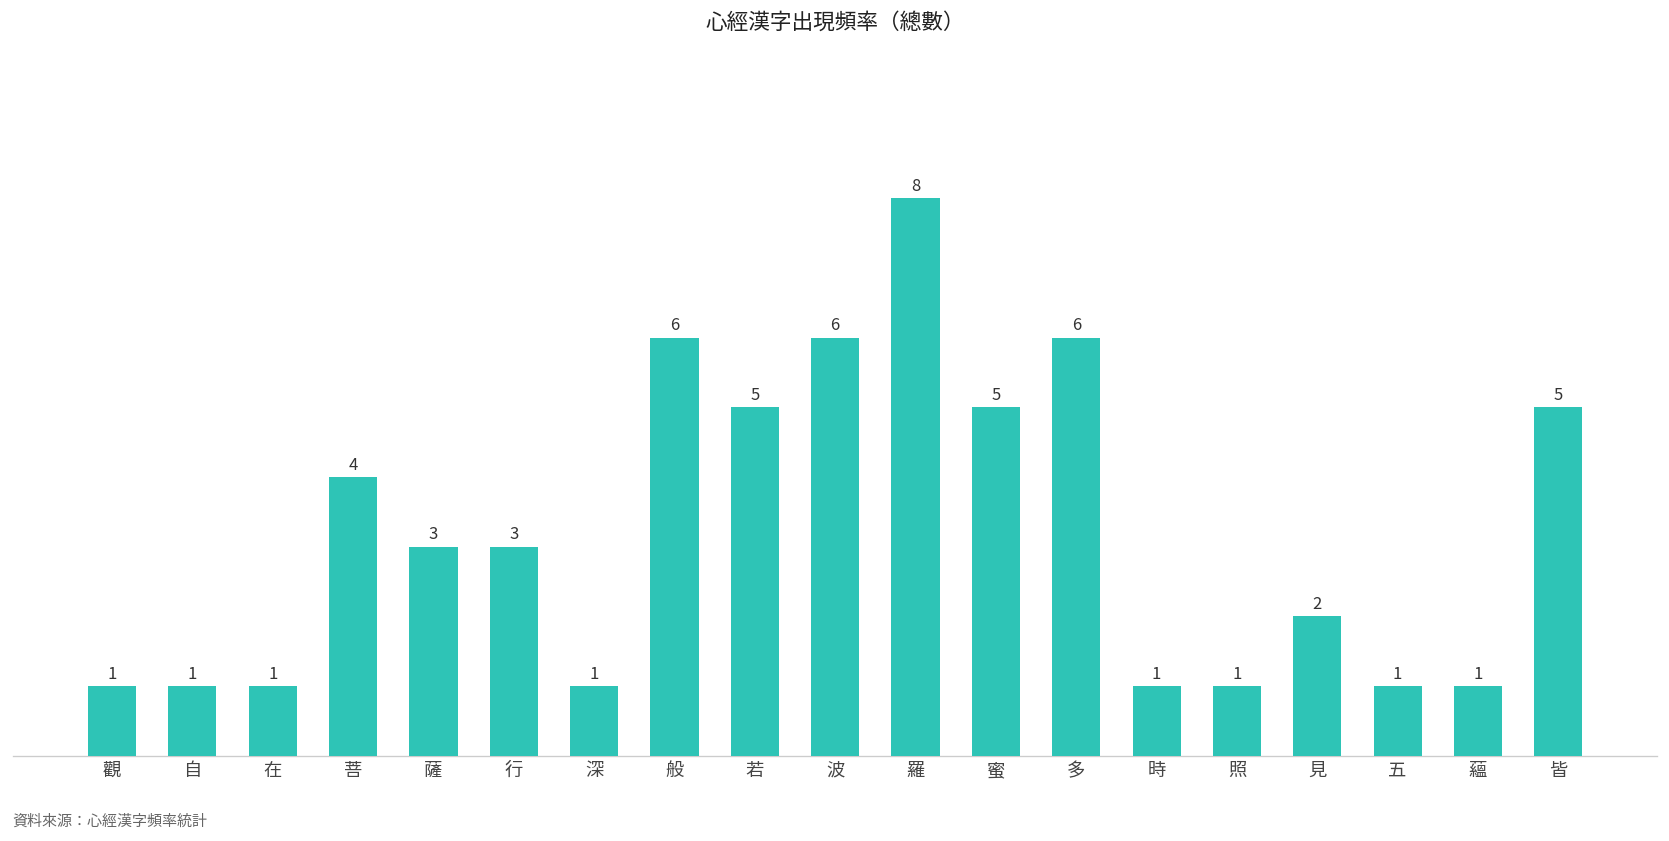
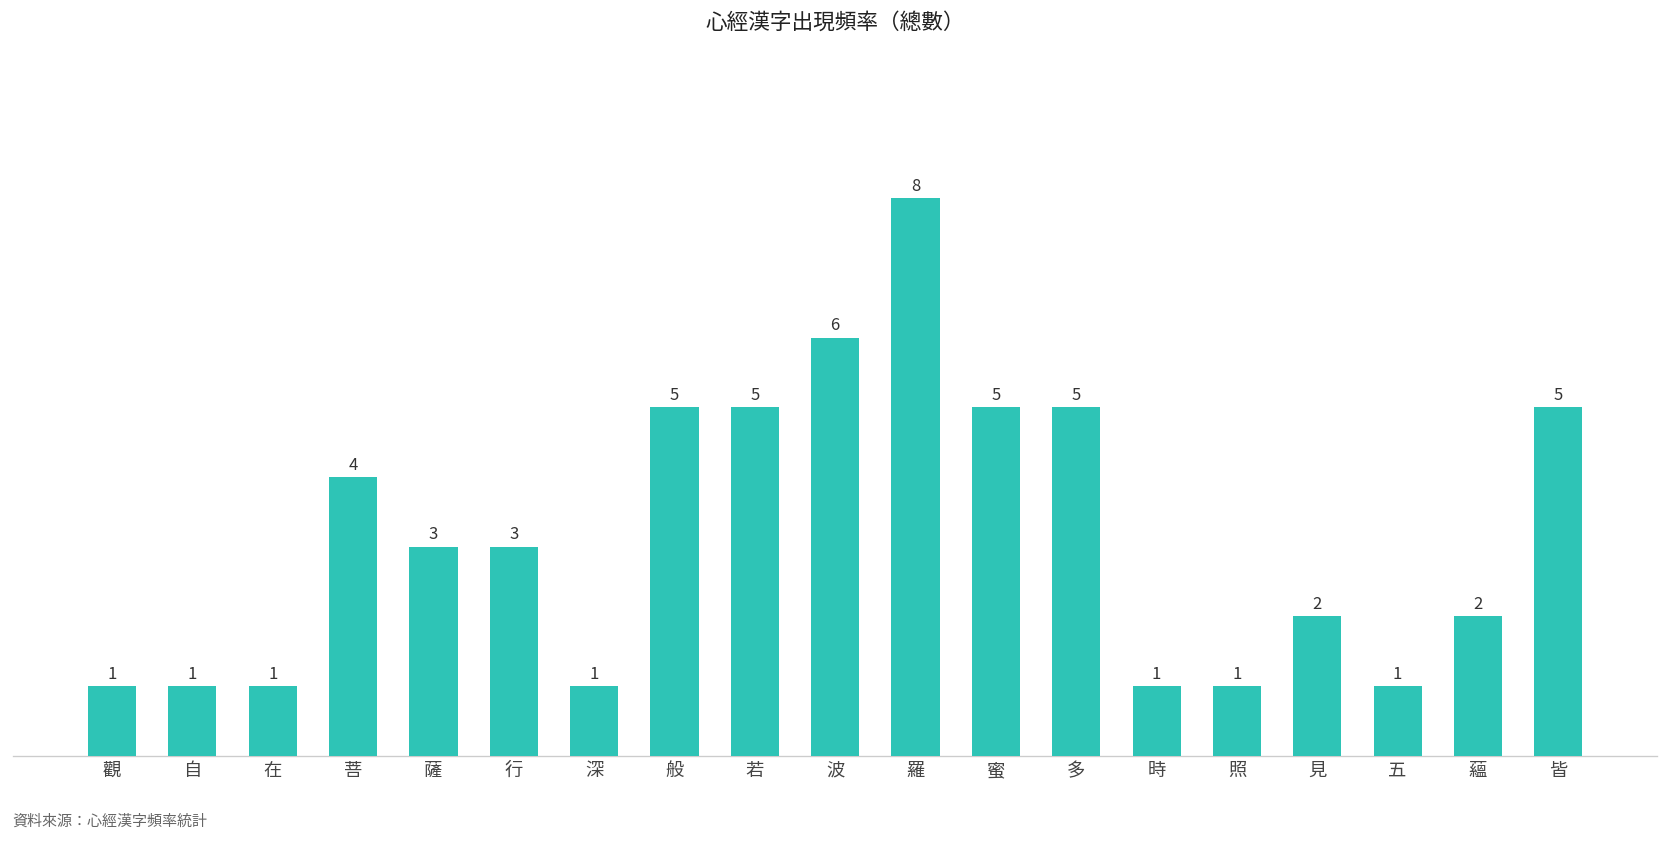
般: 6 -> 5
多: 6 -> 5
蘊: 1 -> 2
